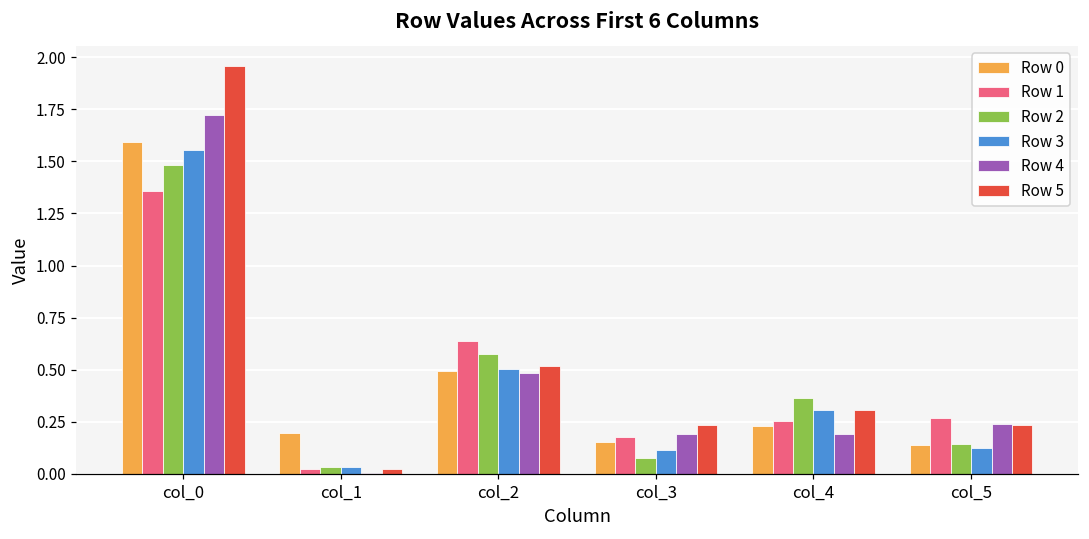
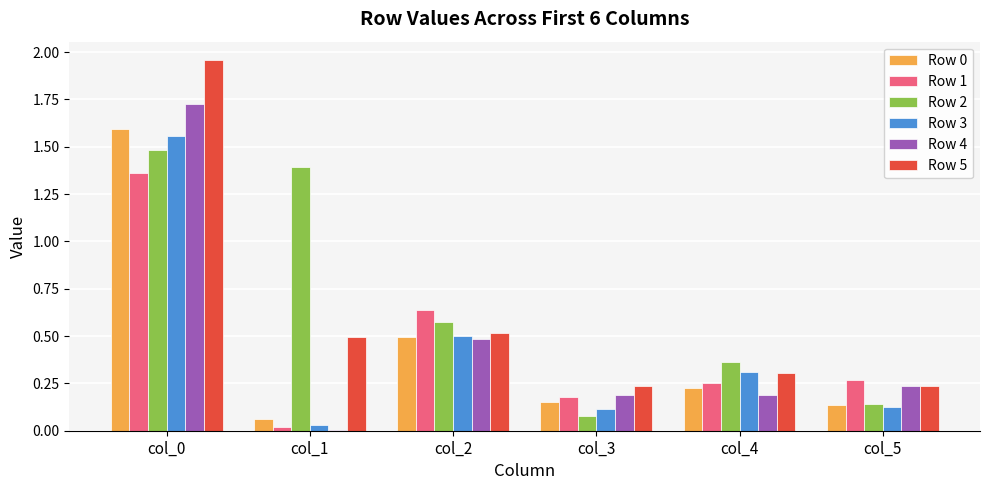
Row 0, col_1: 0.19 -> 0.06
Row 2, col_1: 0.03 -> 1.39
Row 5, col_1: 0.02 -> 0.49
